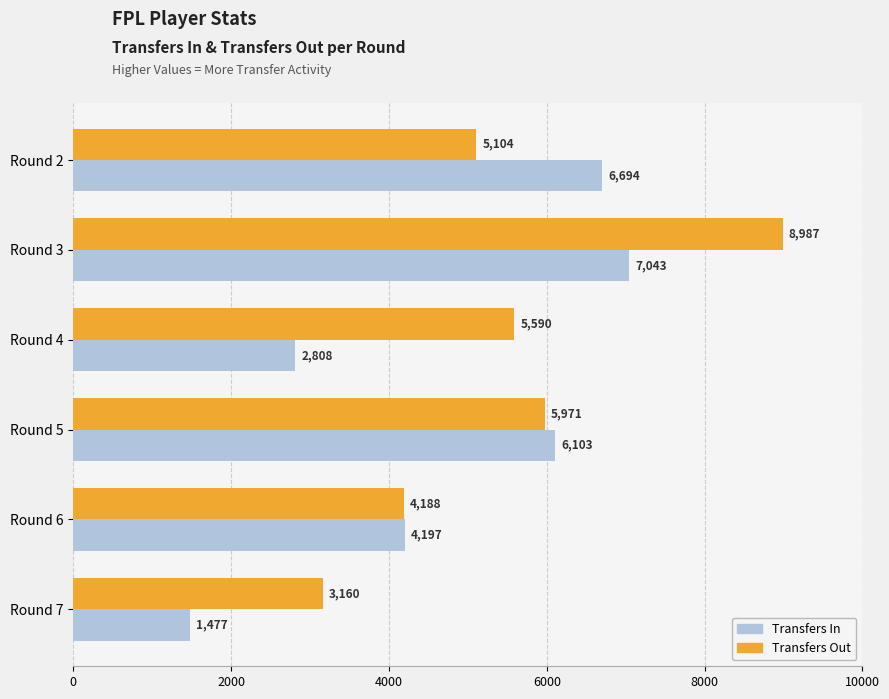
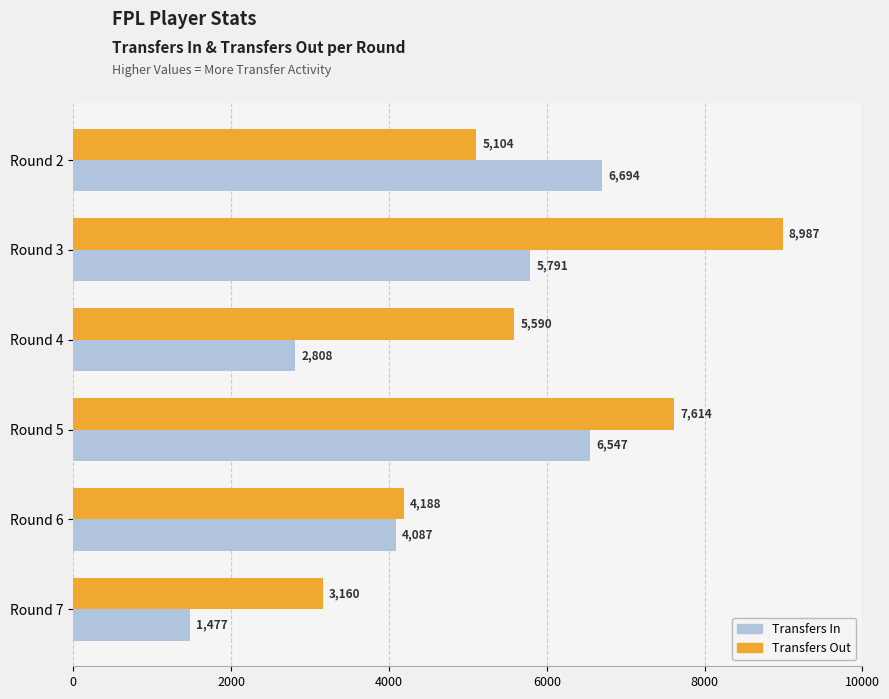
Transfers In, Round 3: 7,043 -> 5,791
Transfers Out, Round 5: 5,971 -> 7,614
Transfers In, Round 5: 6,103 -> 6,547
Transfers In, Round 6: 4,197 -> 4,087
